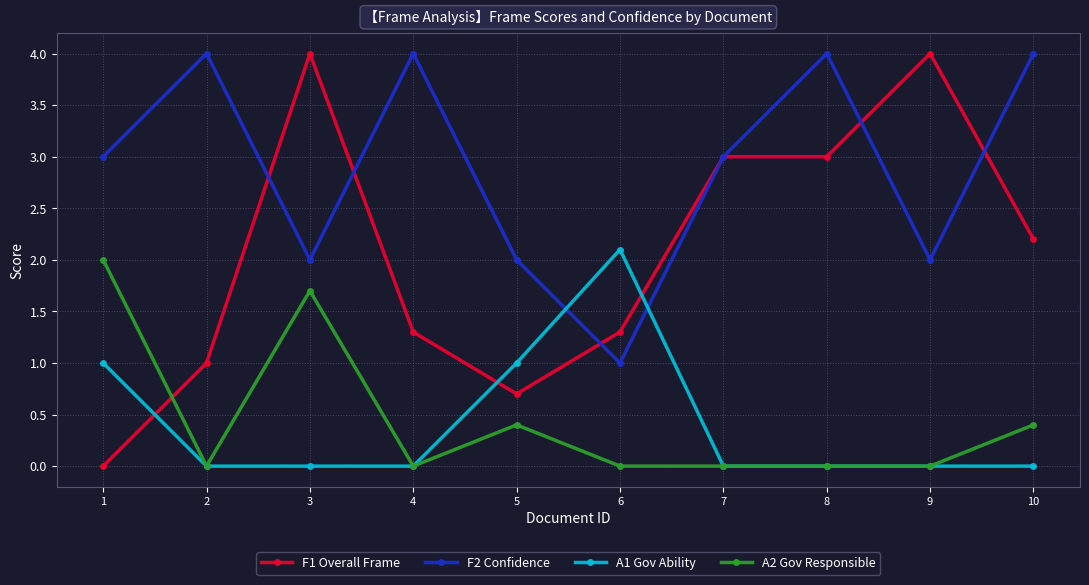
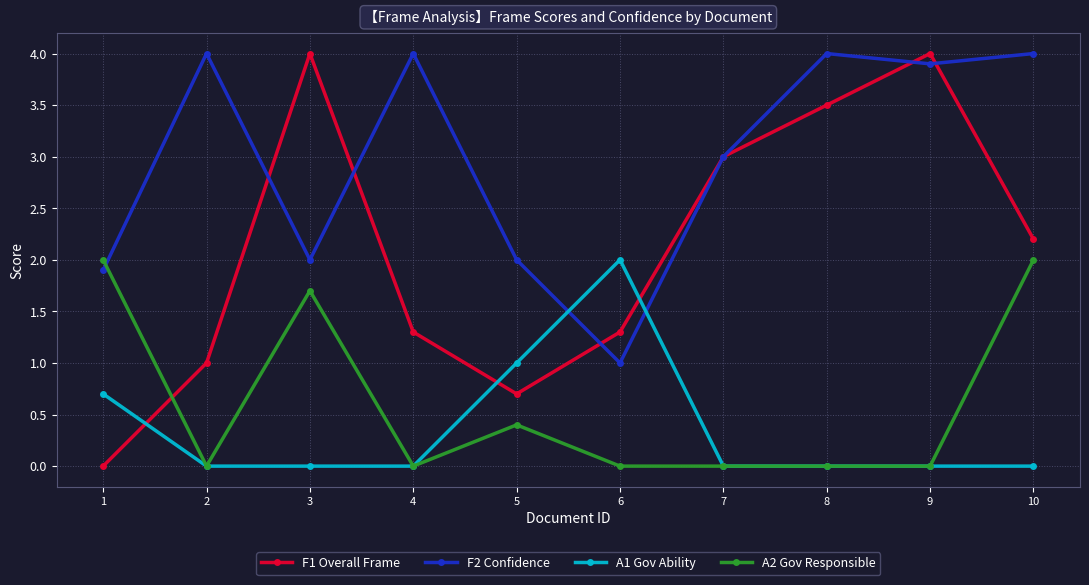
F2 Confidence, 1: 3.0 -> 1.9
A1 Gov Ability, 1: 1.0 -> 0.7
A1 Gov Ability, 6: 2.1 -> 2.0
F1 Overall Frame, 8: 3.0 -> 3.5
F2 Confidence, 9: 2.0 -> 3.9
A2 Gov Responsible, 10: 0.4 -> 2.0
